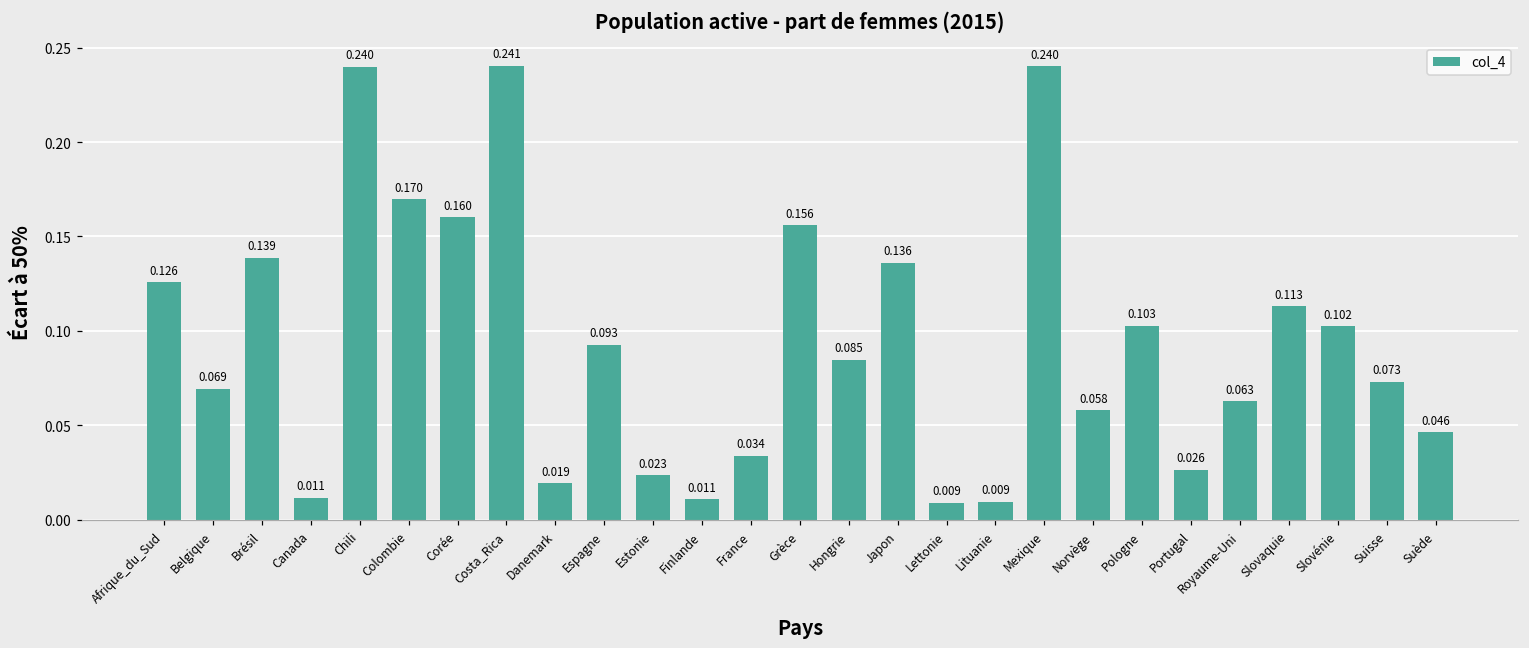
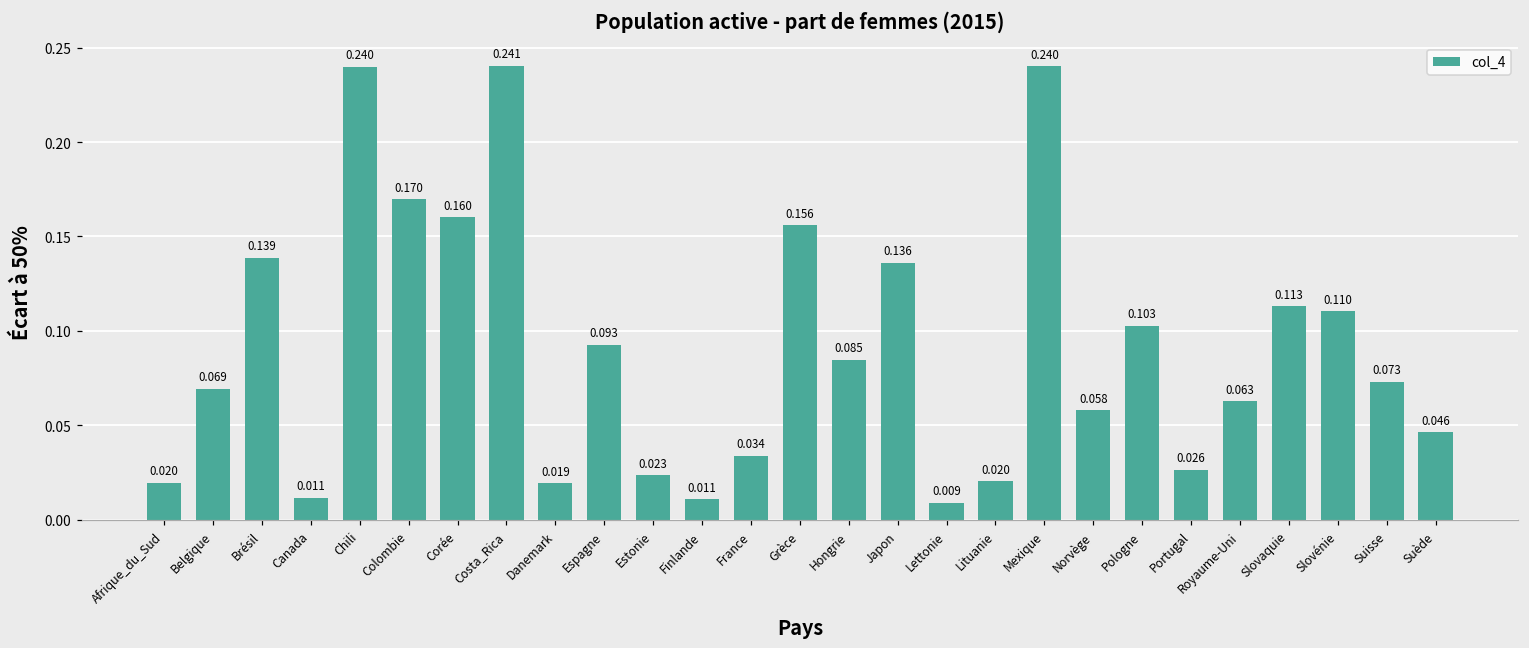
Afrique_du_Sud: 0.126 -> 0.020
Lituanie: 0.009 -> 0.020
Slovénie: 0.102 -> 0.110
